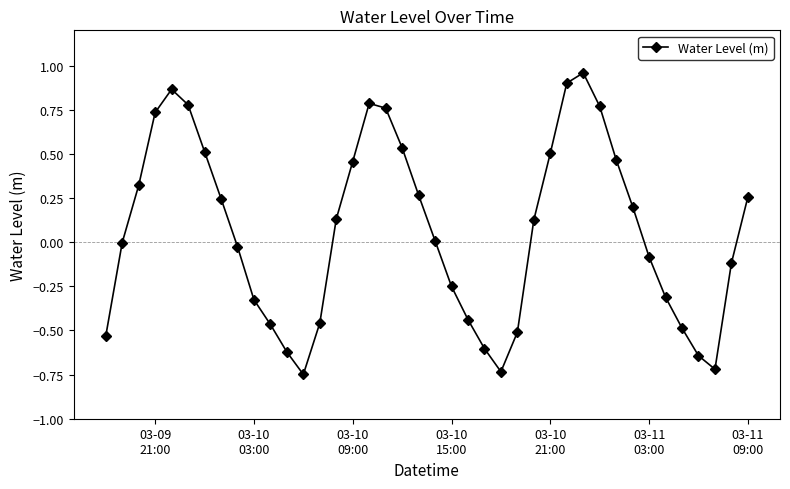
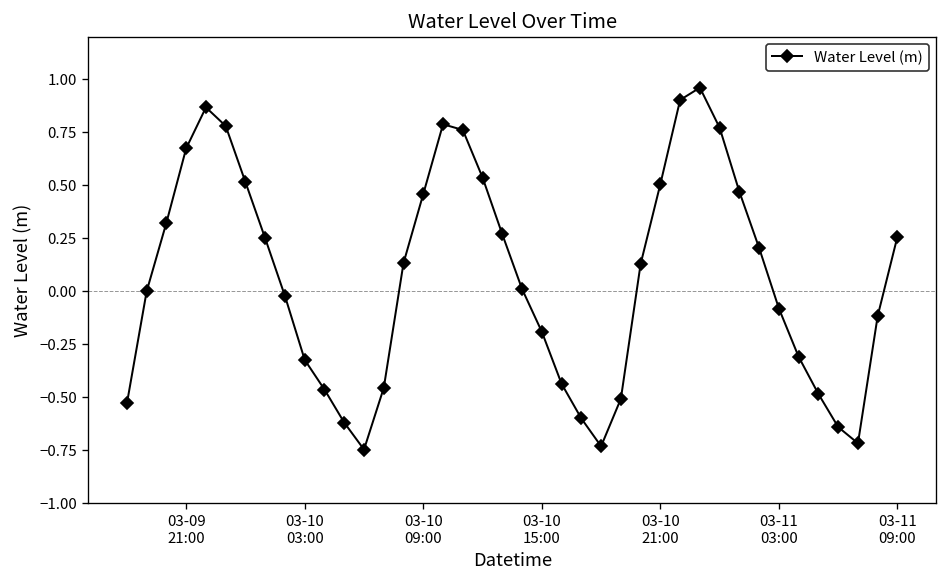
03-09 21:00: 0.73 -> 0.67
03-10 15:00: -0.25 -> -0.19
